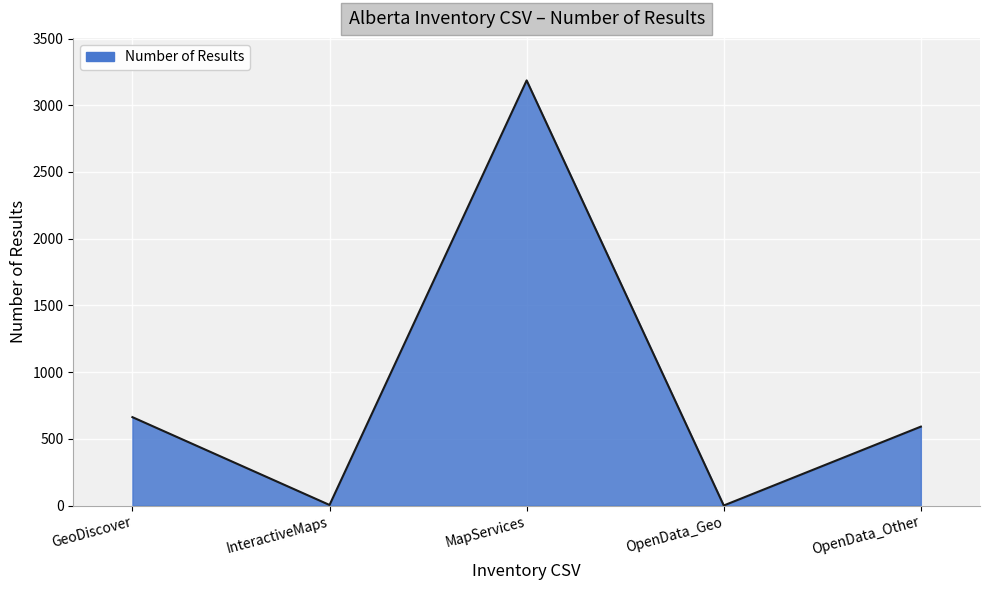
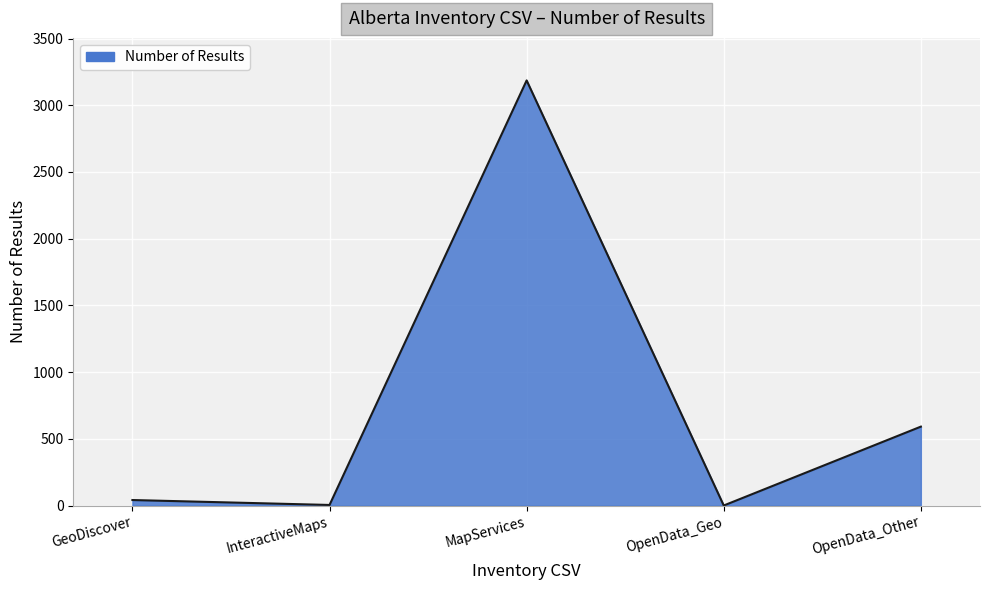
GeoDiscover: 660 -> 40
